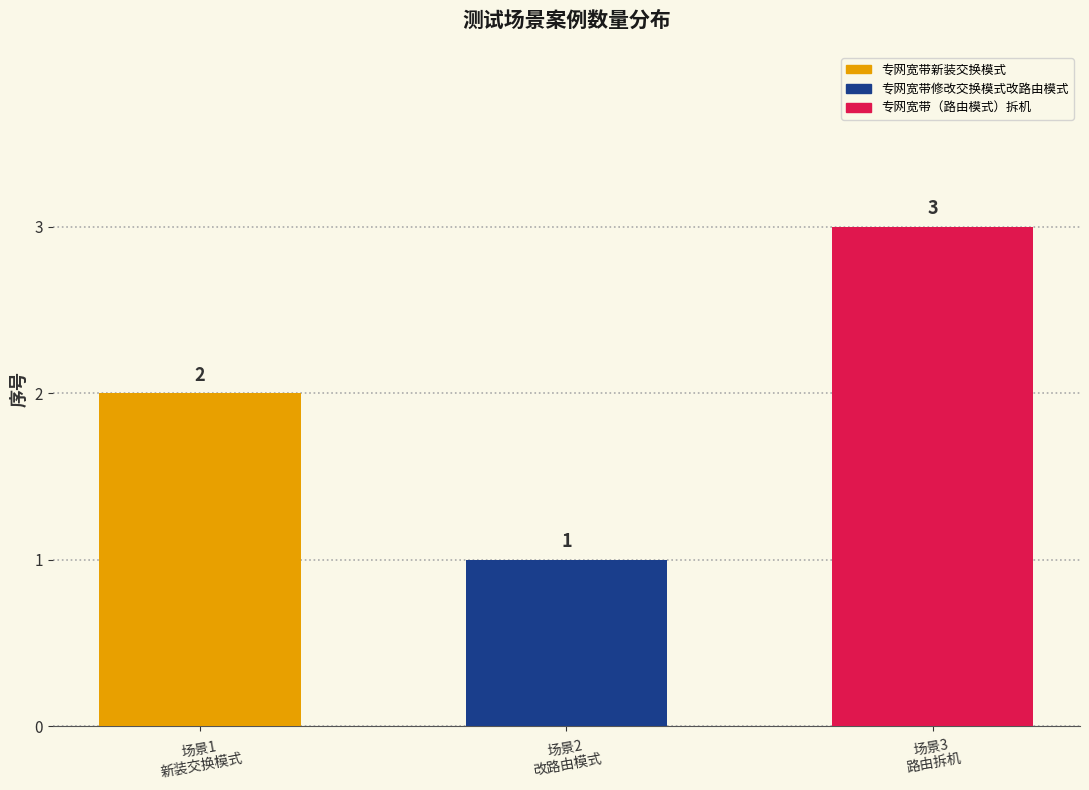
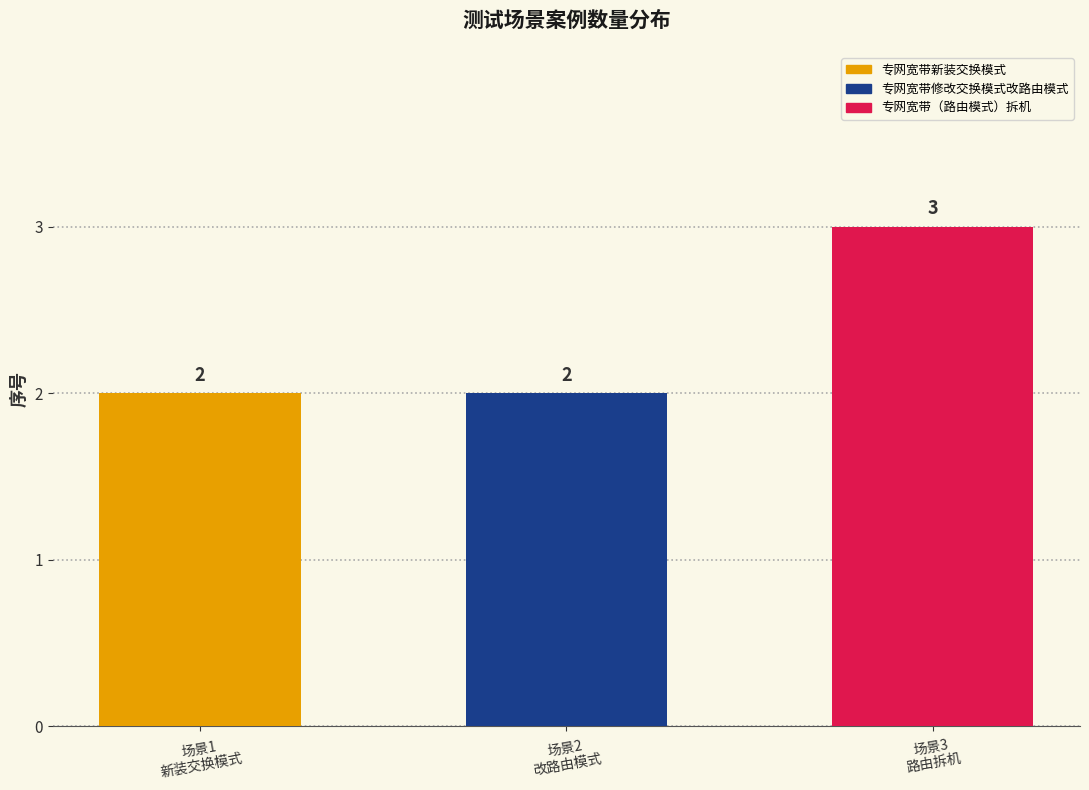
场景2 改路由模式: 1 -> 2
